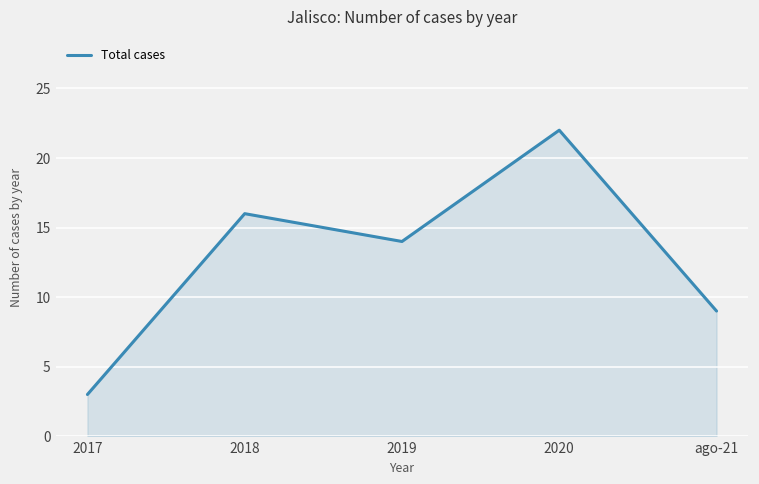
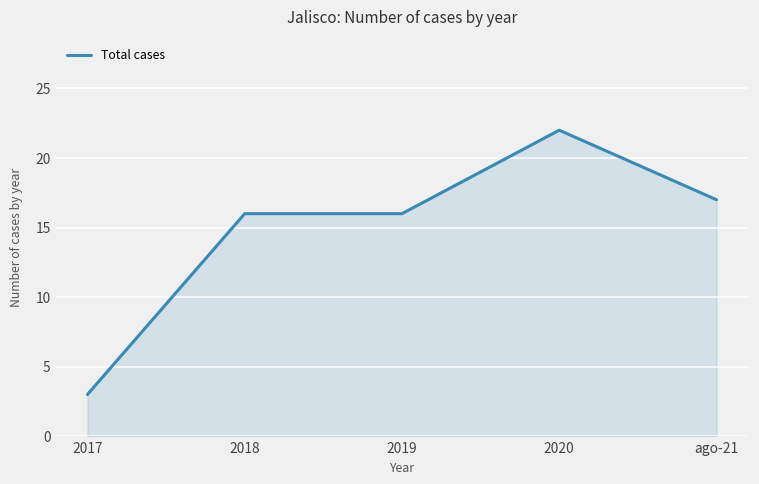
2019: 14 -> 16
ago-21: 9 -> 17
